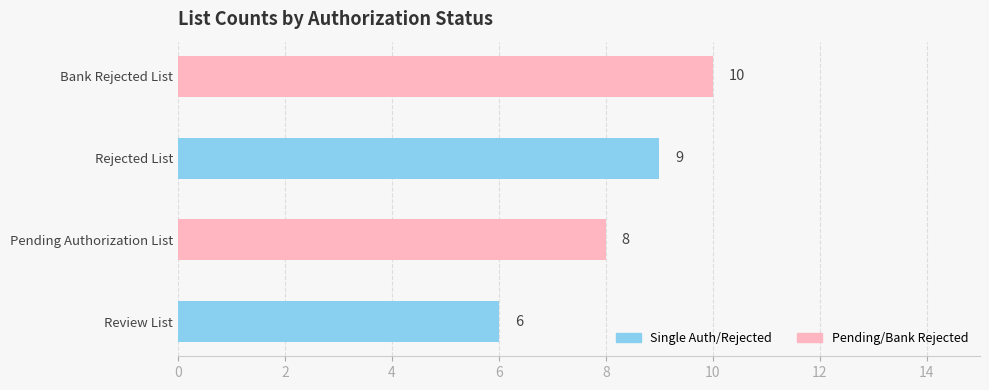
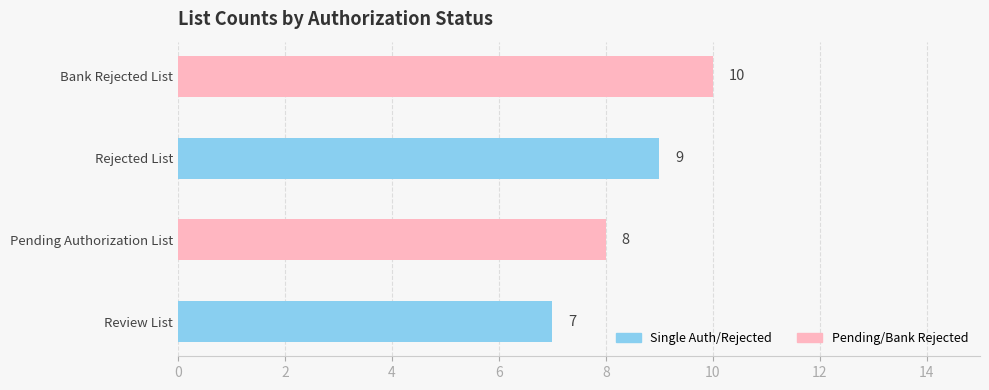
Review List: 6 -> 7
